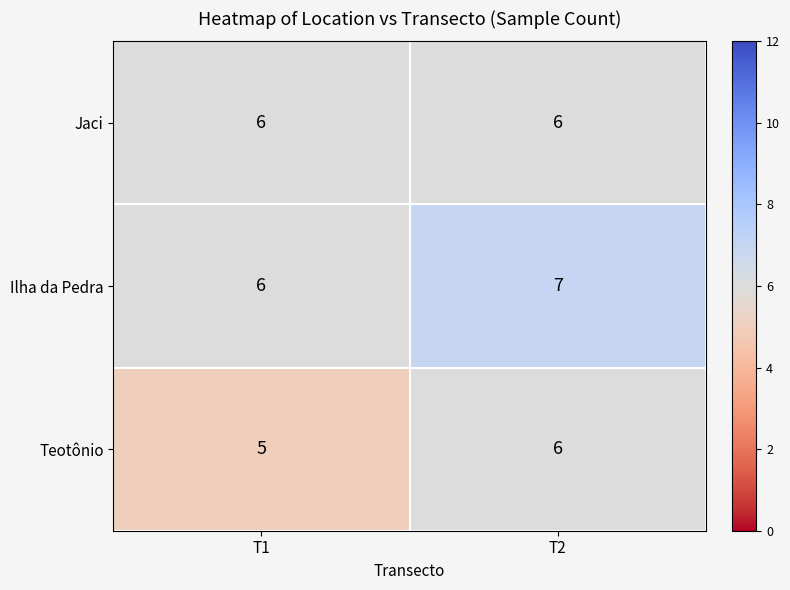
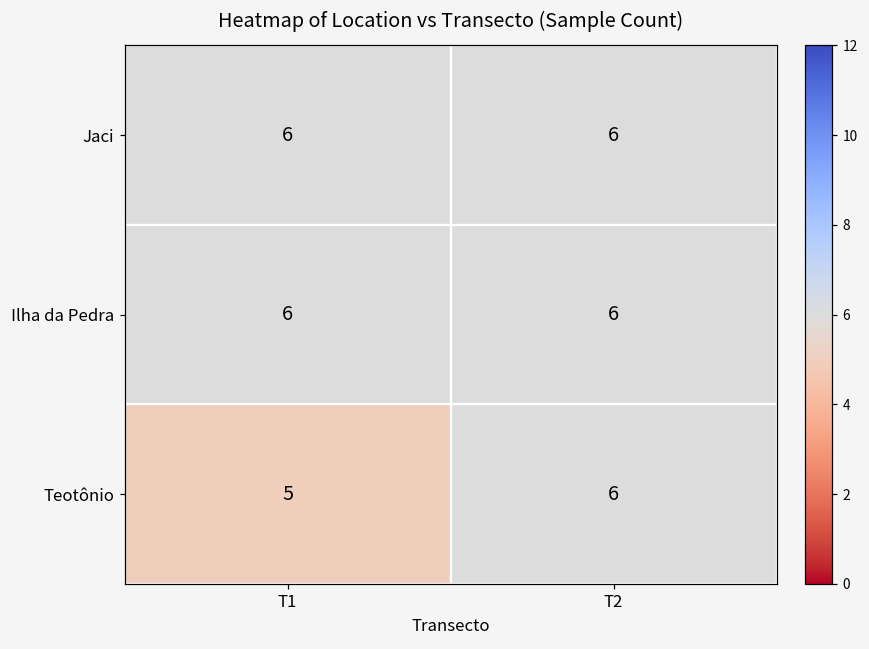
Ilha da Pedra, T2: 7 -> 6
